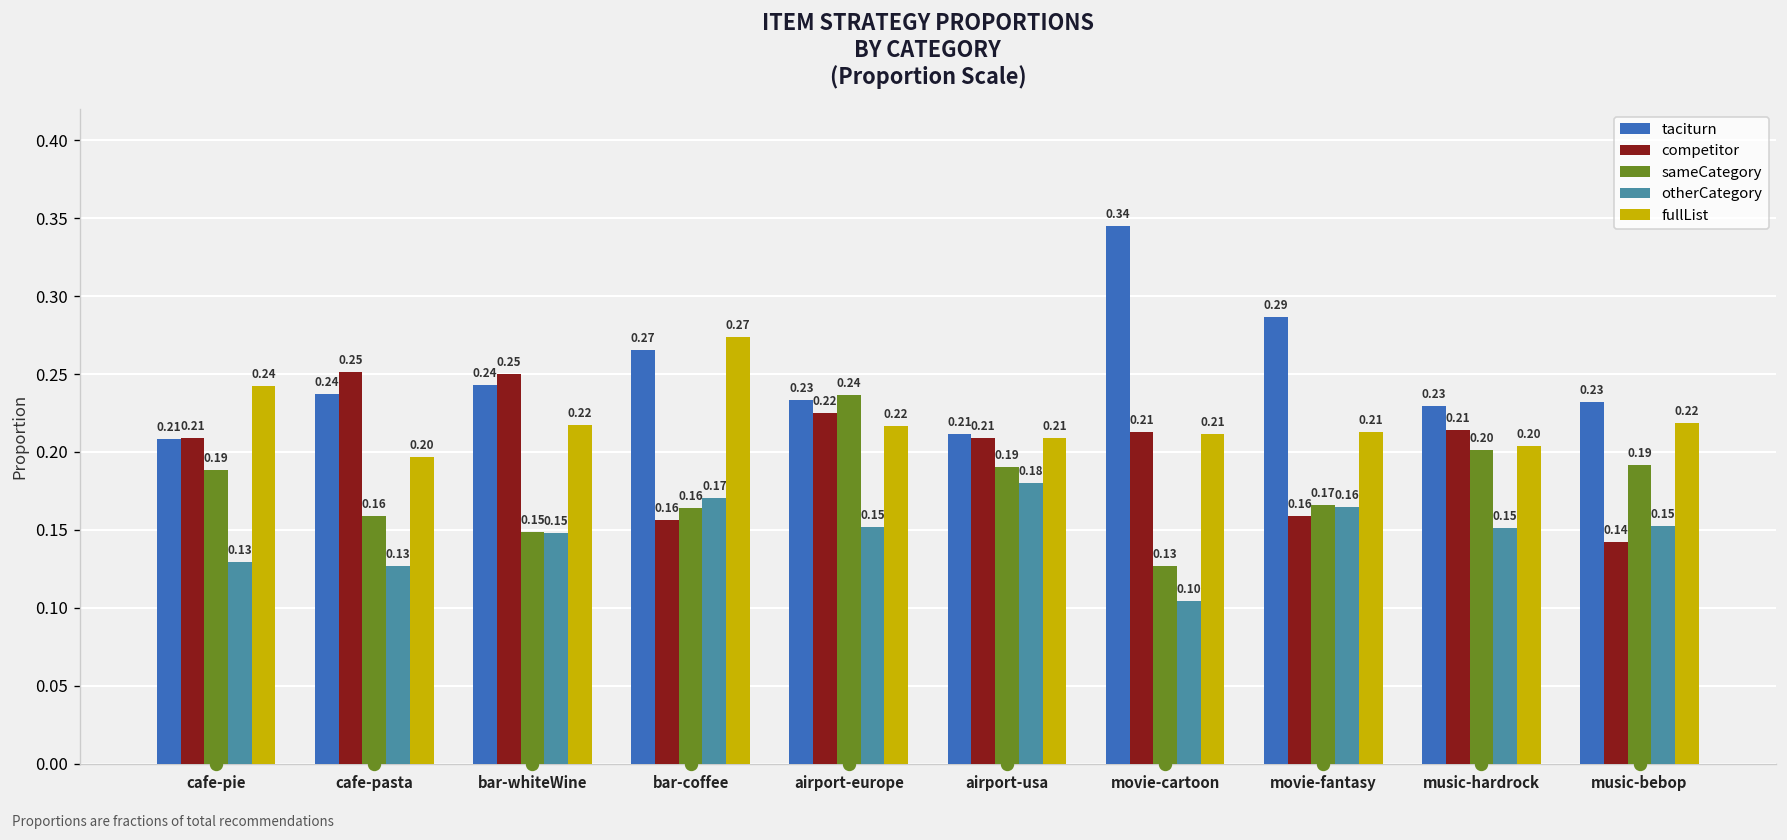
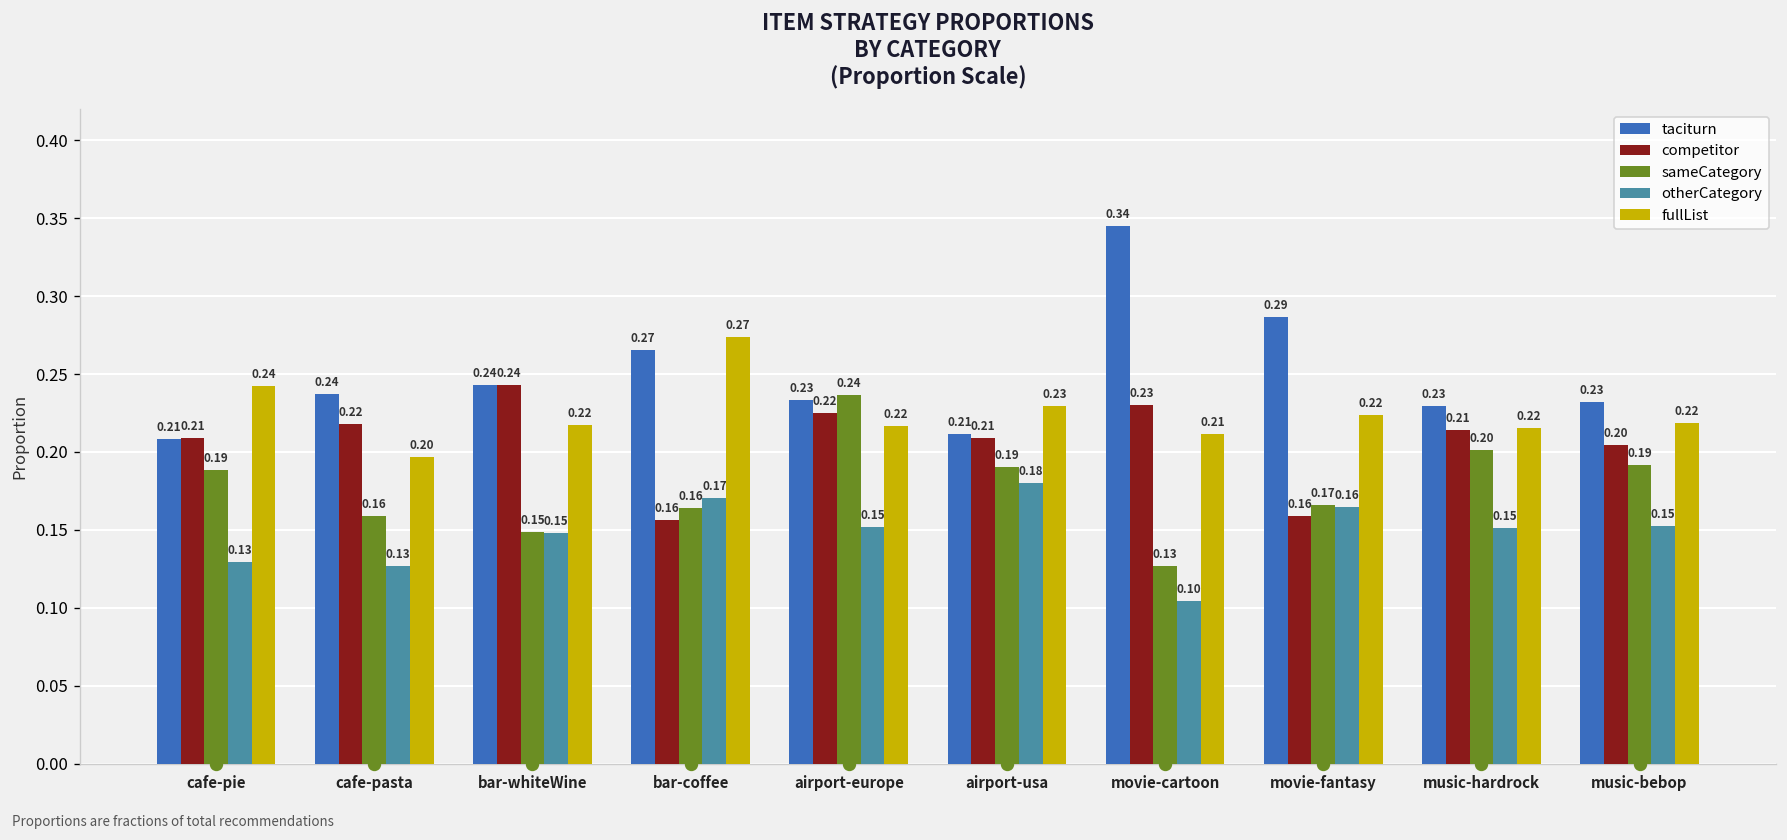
competitor, cafe-pasta: 0.25 -> 0.22
competitor, bar-whiteWine: 0.25 -> 0.24
fullList, airport-usa: 0.21 -> 0.23
competitor, movie-cartoon: 0.21 -> 0.23
fullList, movie-fantasy: 0.21 -> 0.22
fullList, music-hardrock: 0.20 -> 0.22
competitor, music-bebop: 0.14 -> 0.20
